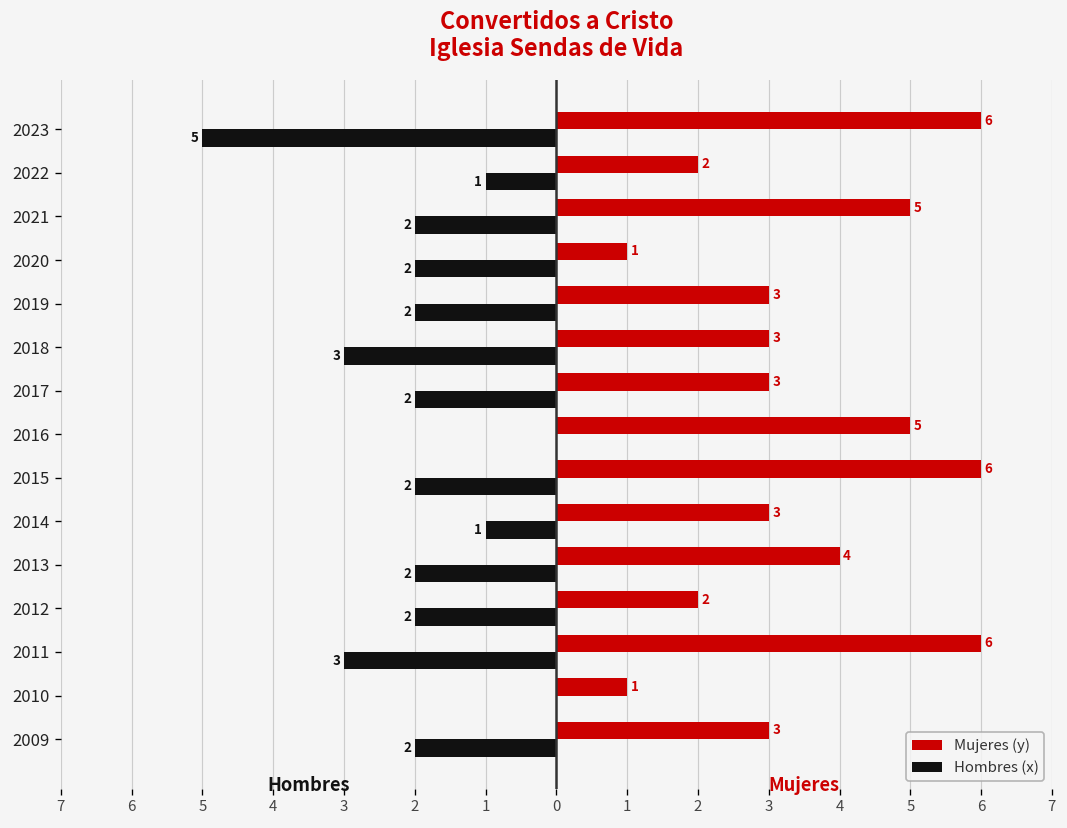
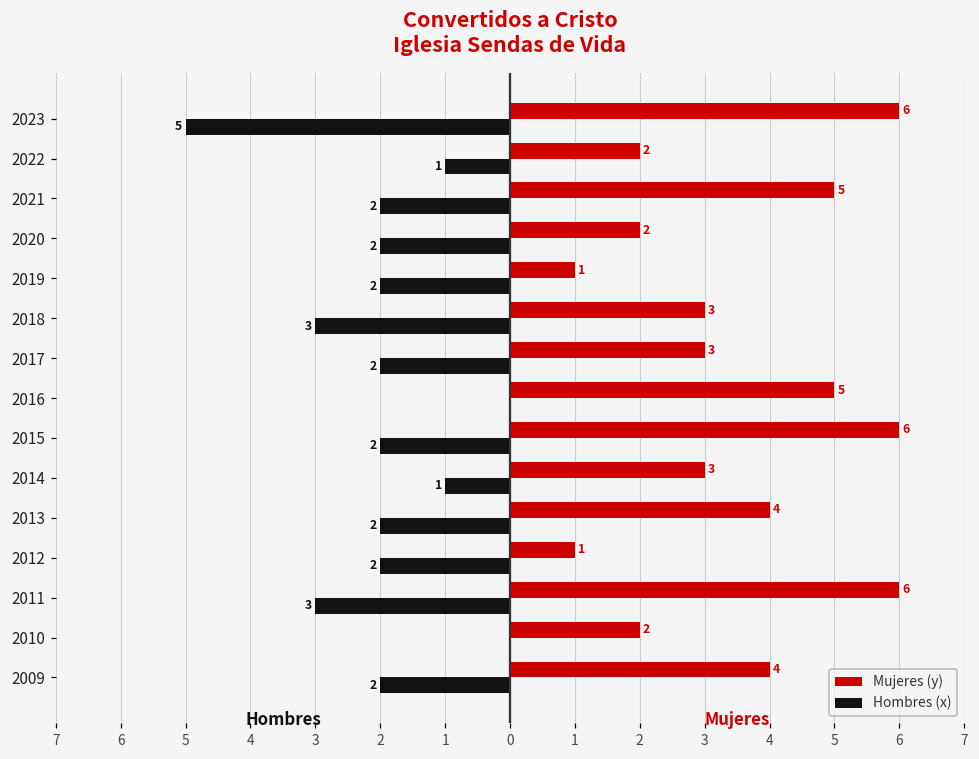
Mujeres (y), 2020: 1 -> 2
Mujeres (y), 2019: 3 -> 1
Mujeres (y), 2012: 2 -> 1
Mujeres (y), 2010: 1 -> 2
Mujeres (y), 2009: 3 -> 4
